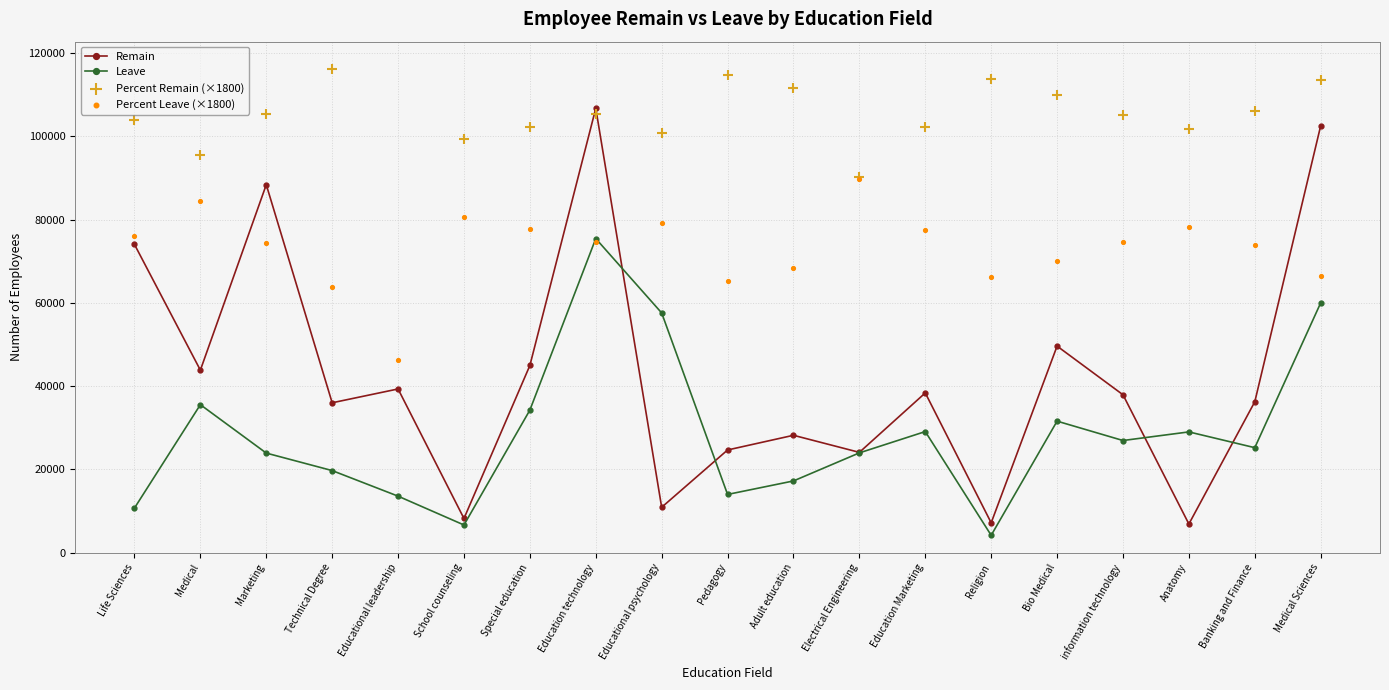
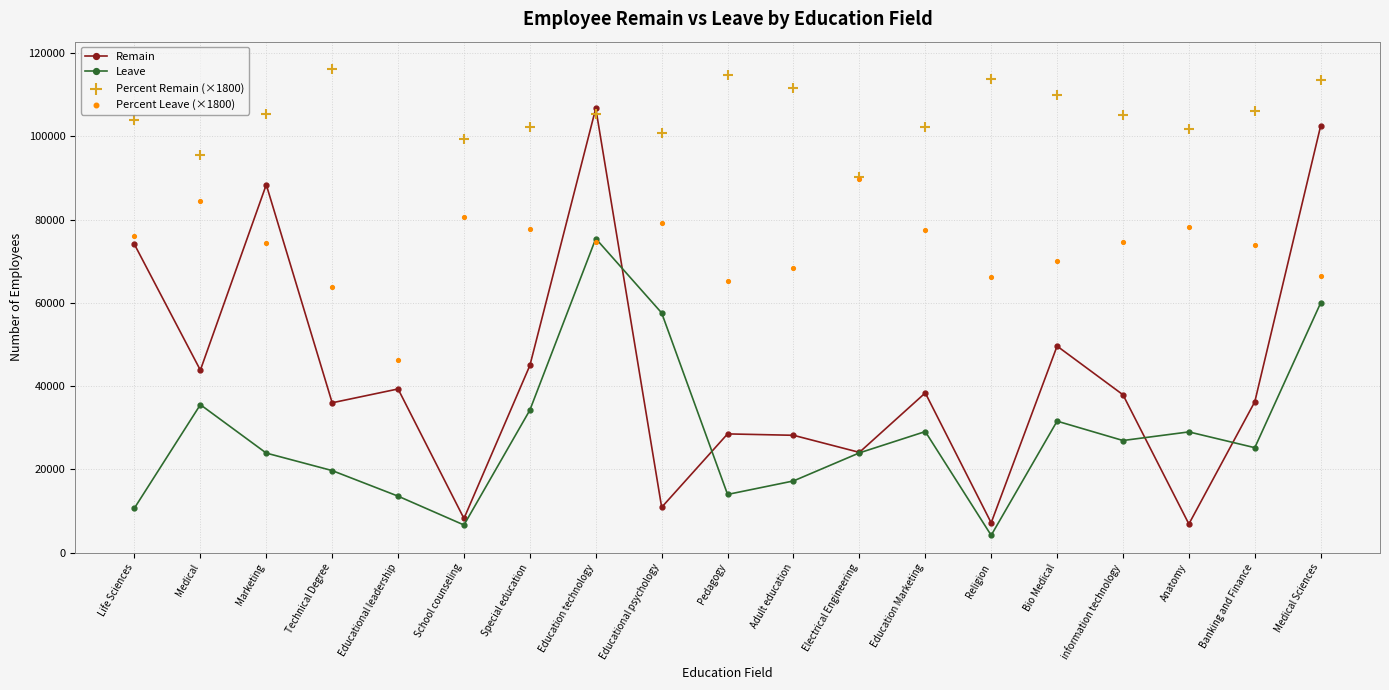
Remain, Pedagogy: 25000 -> 29000
